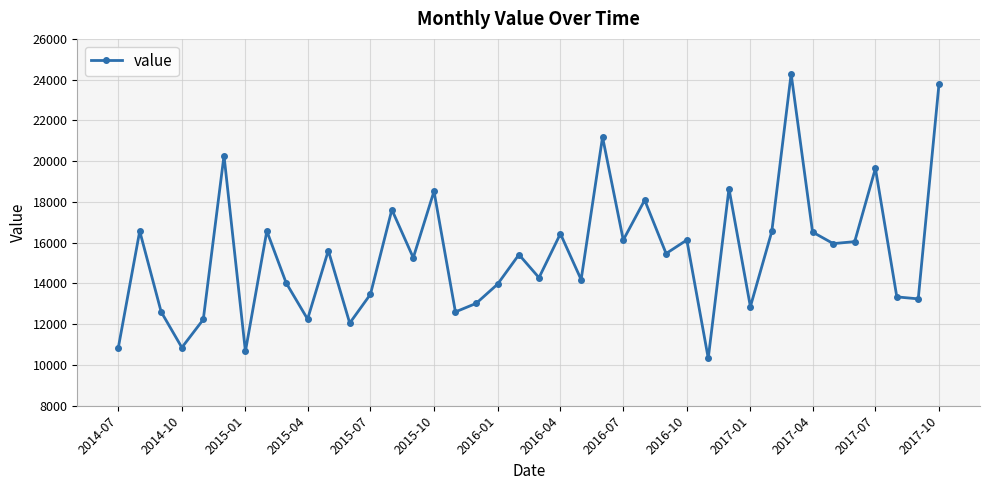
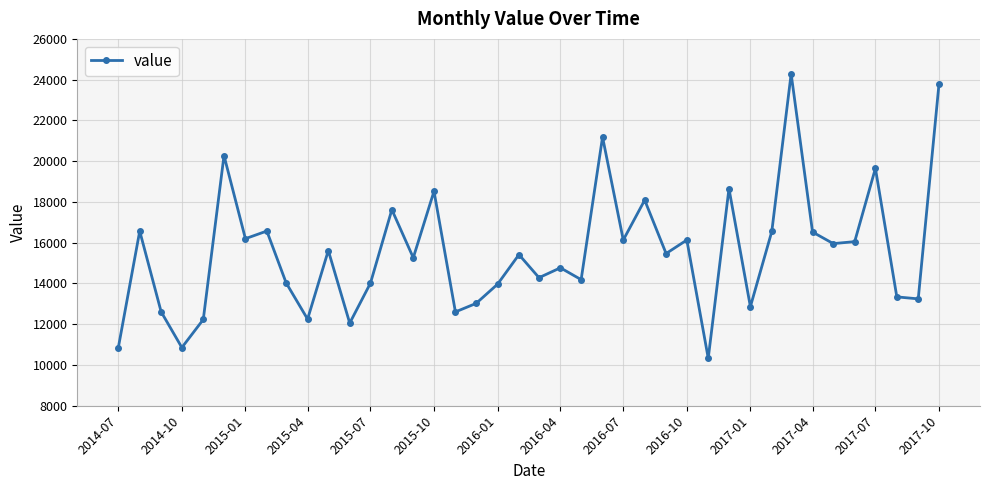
2015-01: 10700 -> 16200
2015-07: 13500 -> 14000
2016-04: 16400 -> 14800
